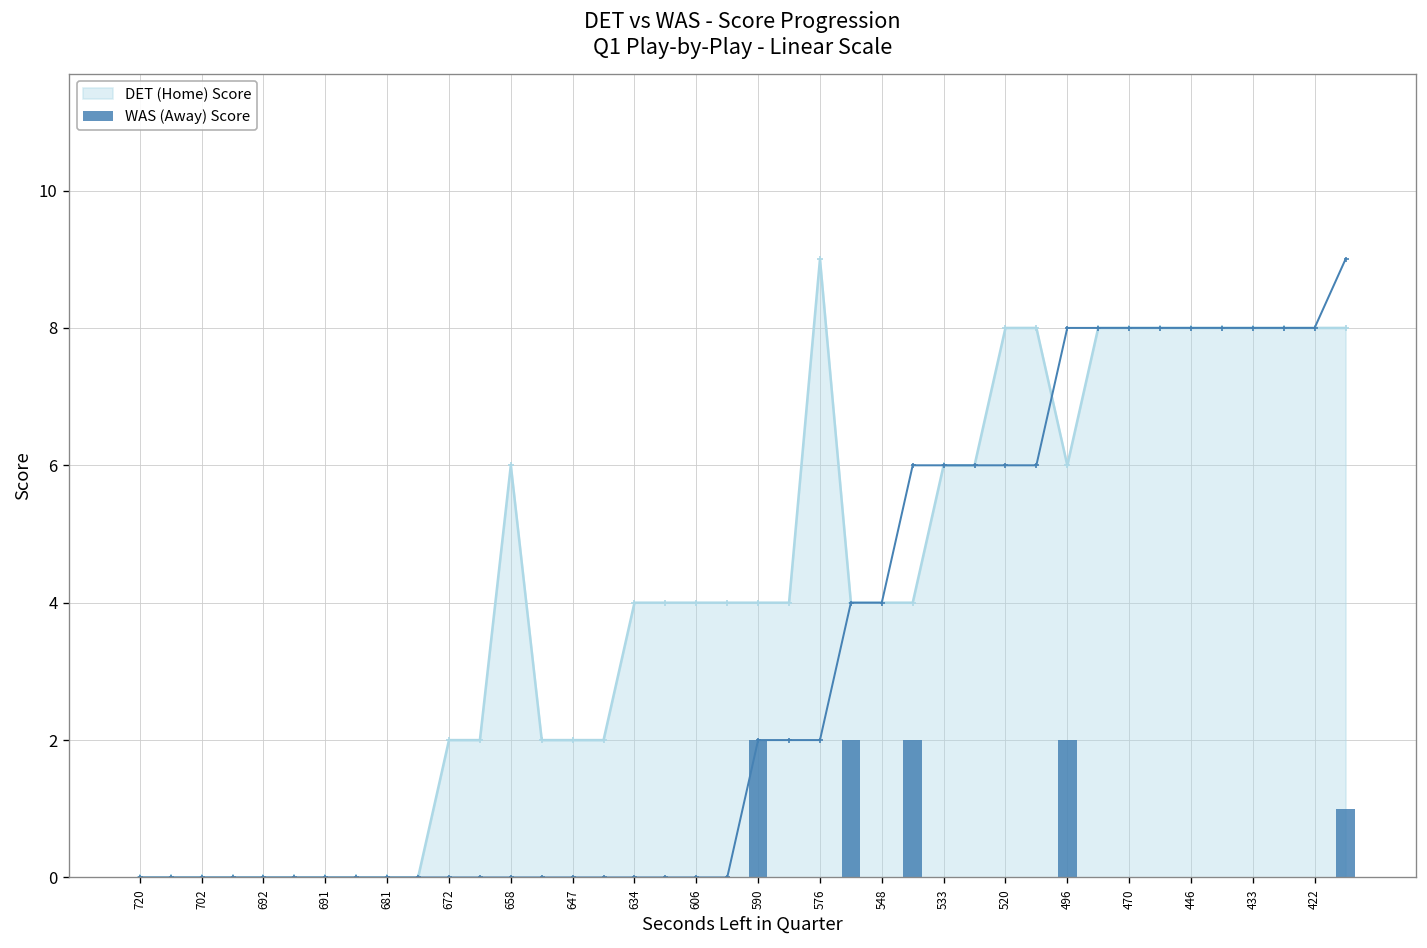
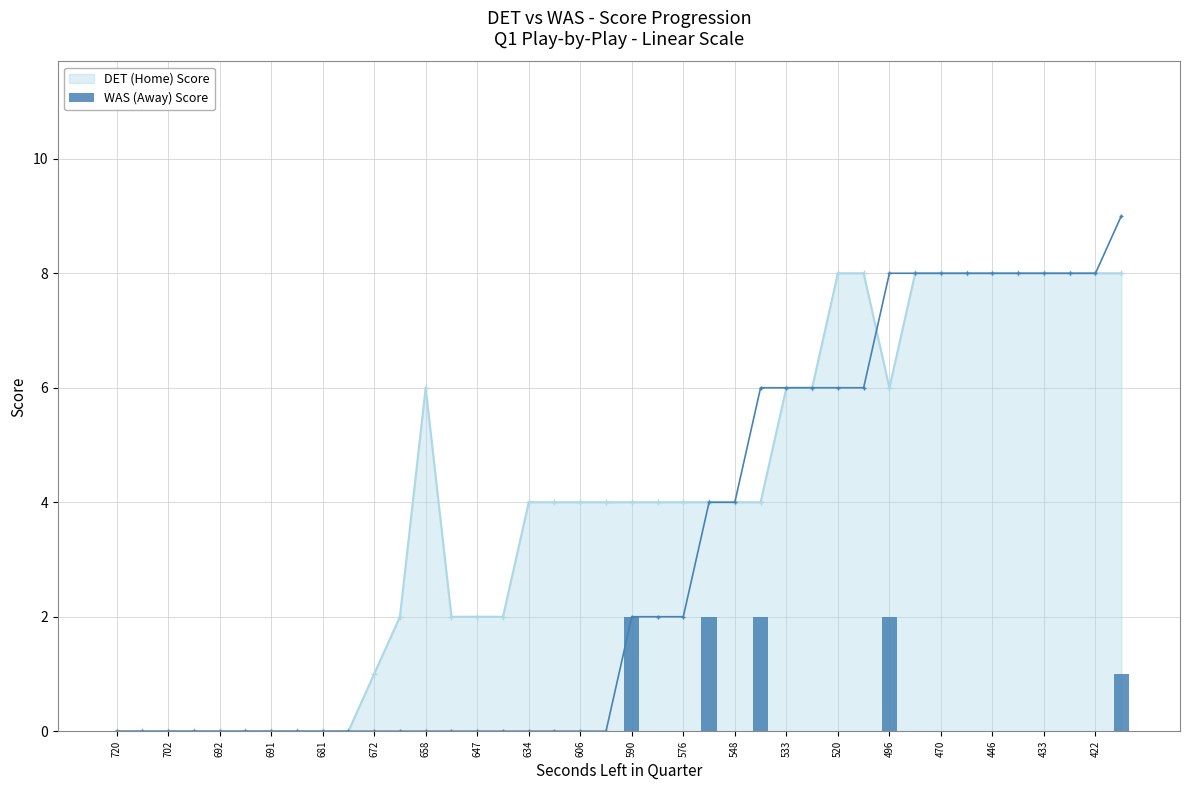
DET (Home) Score, 672: 2 -> 1
DET (Home) Score, 576: 9 -> 4
